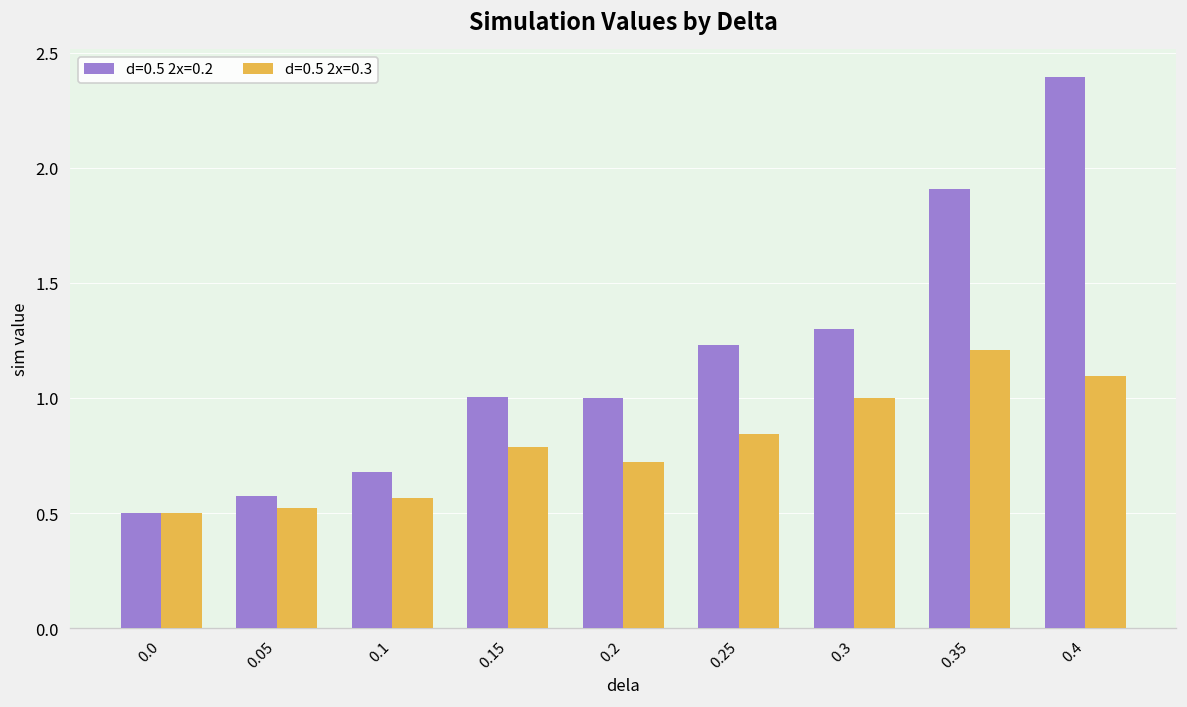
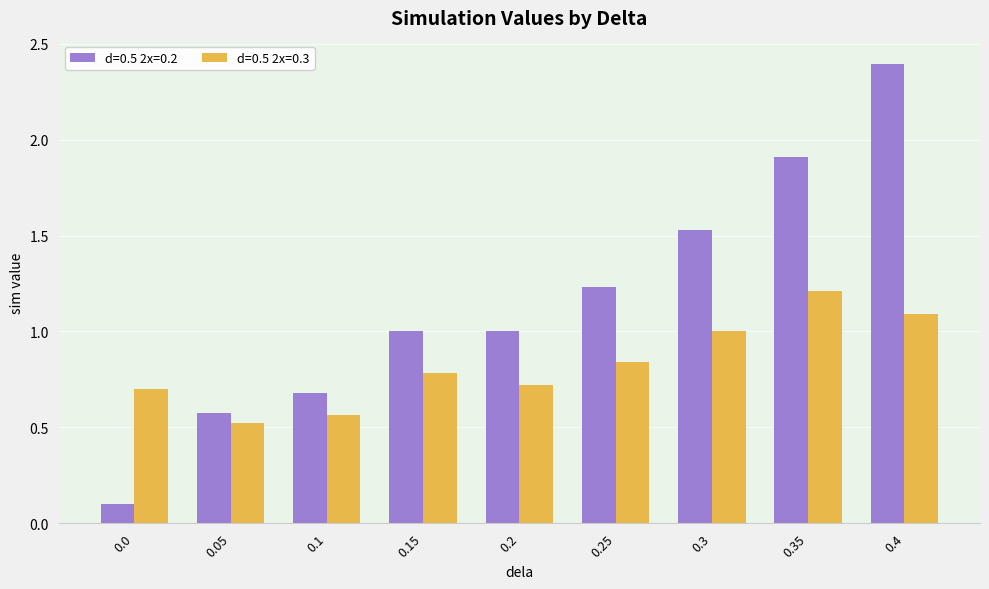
d=0.5 2x=0.2, 0.0: 0.5 -> 0.1
d=0.5 2x=0.3, 0.0: 0.5 -> 0.7
d=0.5 2x=0.2, 0.3: 1.30 -> 1.53
